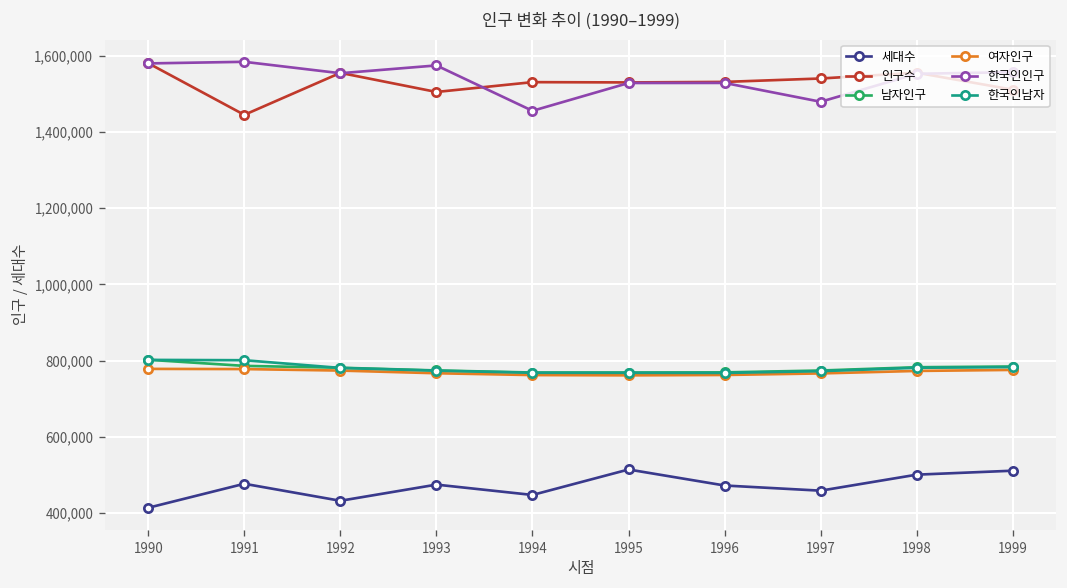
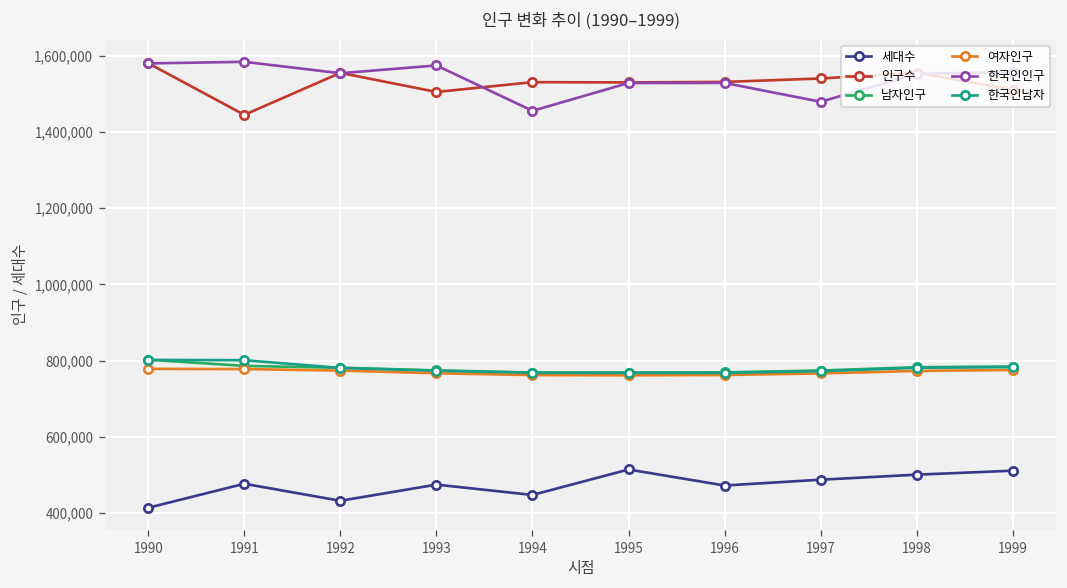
세대수, 1997: 460,000 -> 490,000
